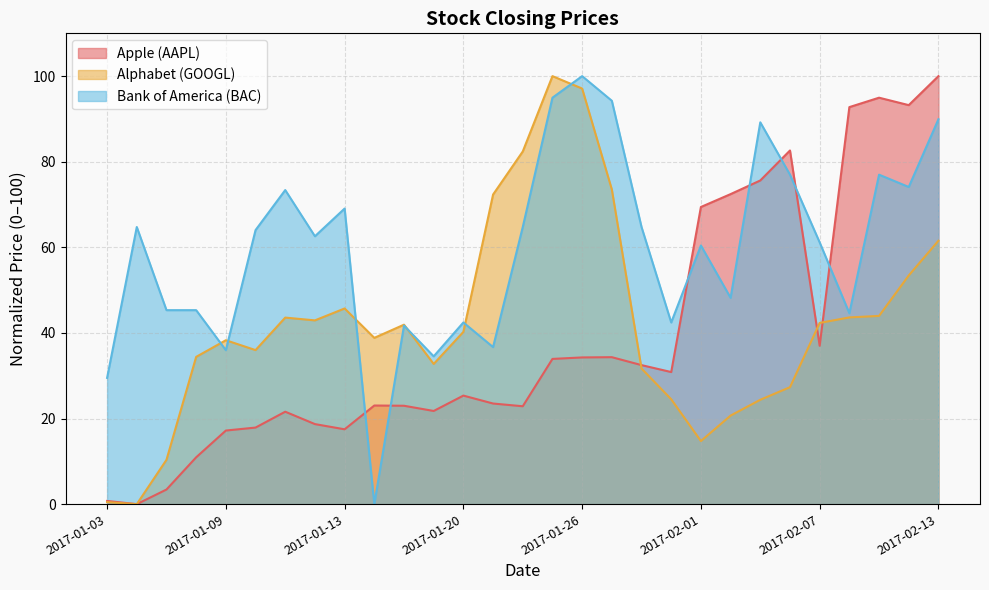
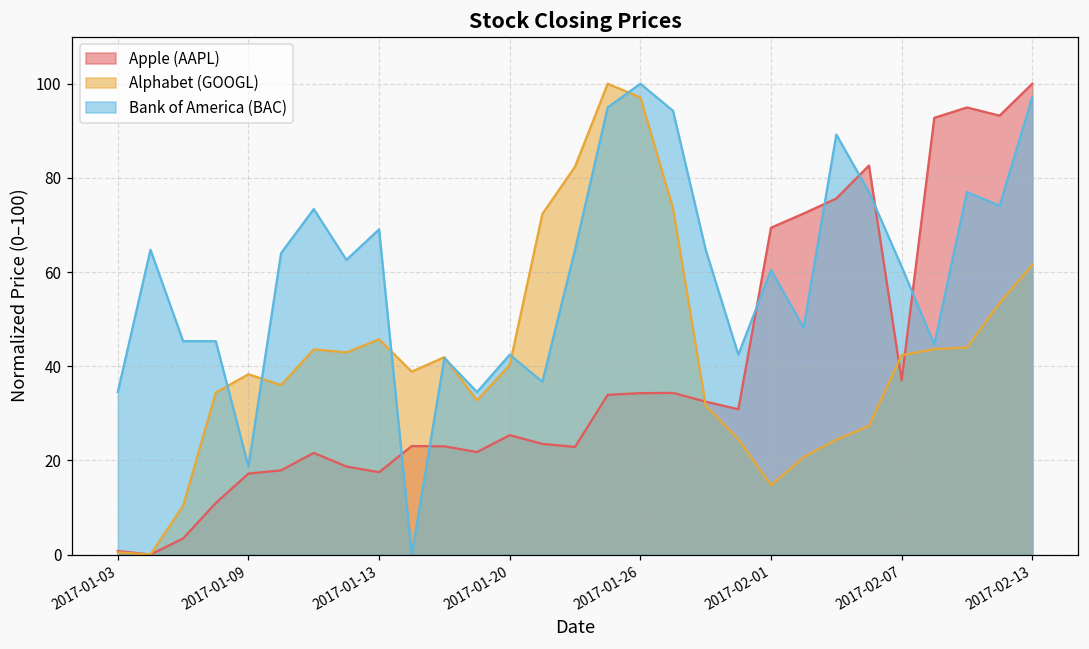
Bank of America (BAC), 2017-01-03: 29 -> 35
Bank of America (BAC), 2017-01-09: 36 -> 19
Bank of America (BAC), 2017-02-13: 90 -> 97
